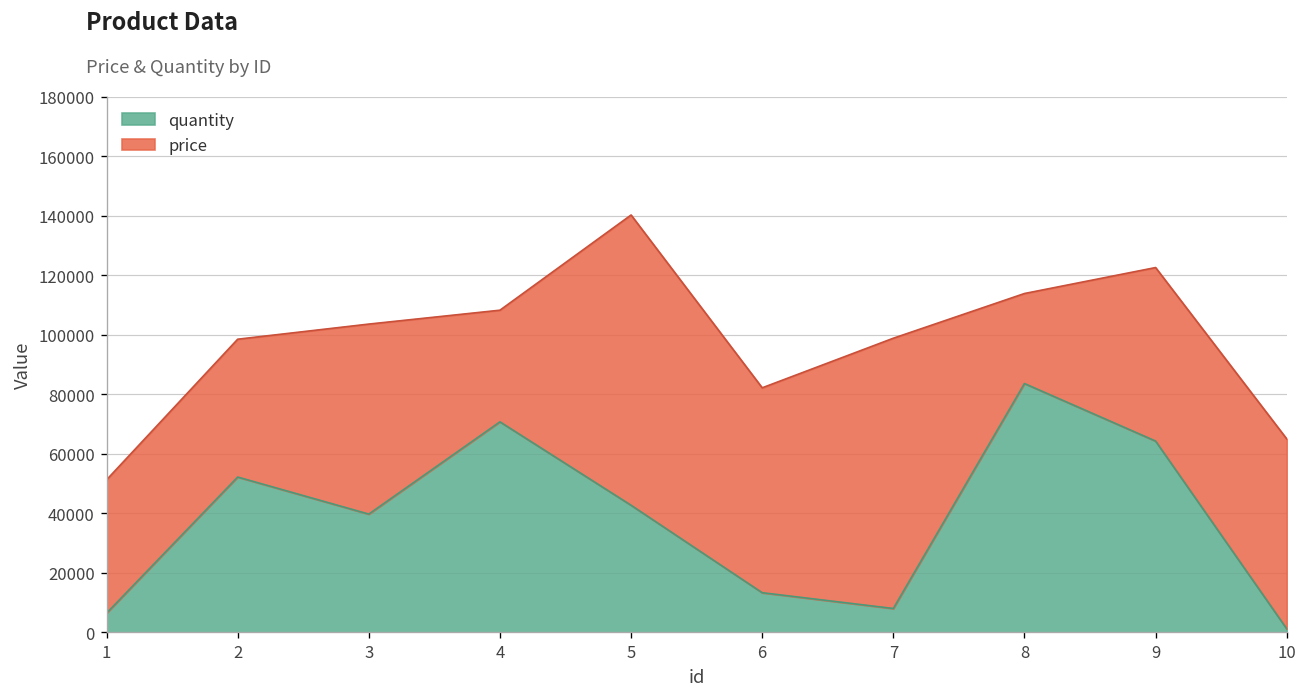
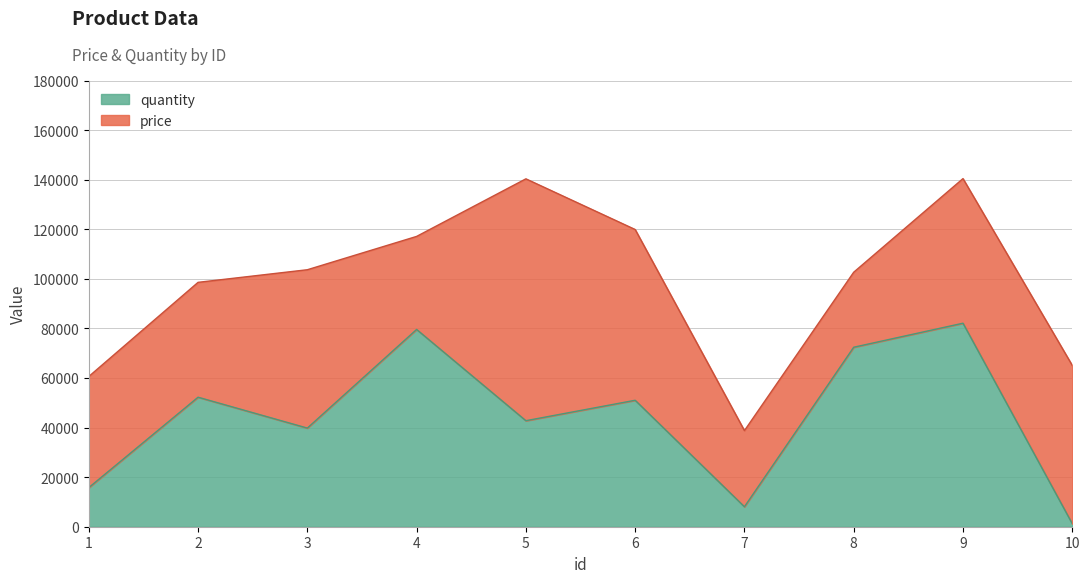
quantity, 1: 6000 -> 16000
quantity, 4: 71000 -> 80000
quantity, 6: 13000 -> 51000
price, 7: 91000 -> 31000
quantity, 8: 84000 -> 72000
quantity, 9: 64000 -> 82000
